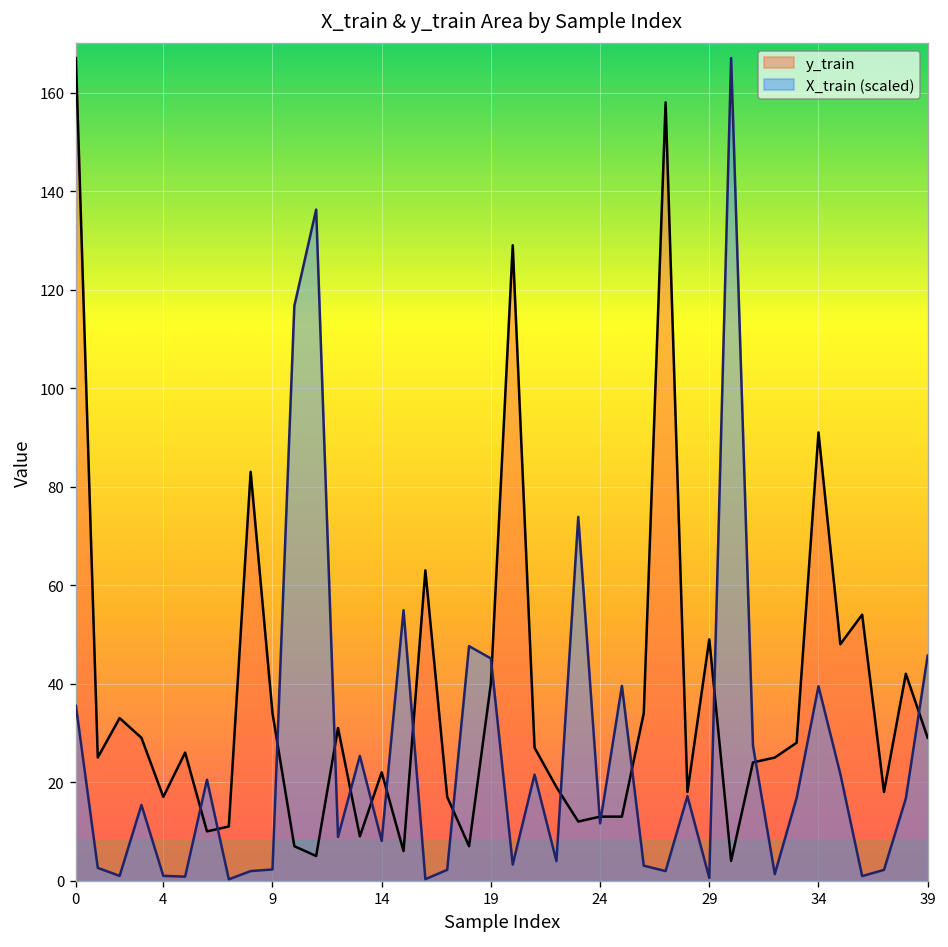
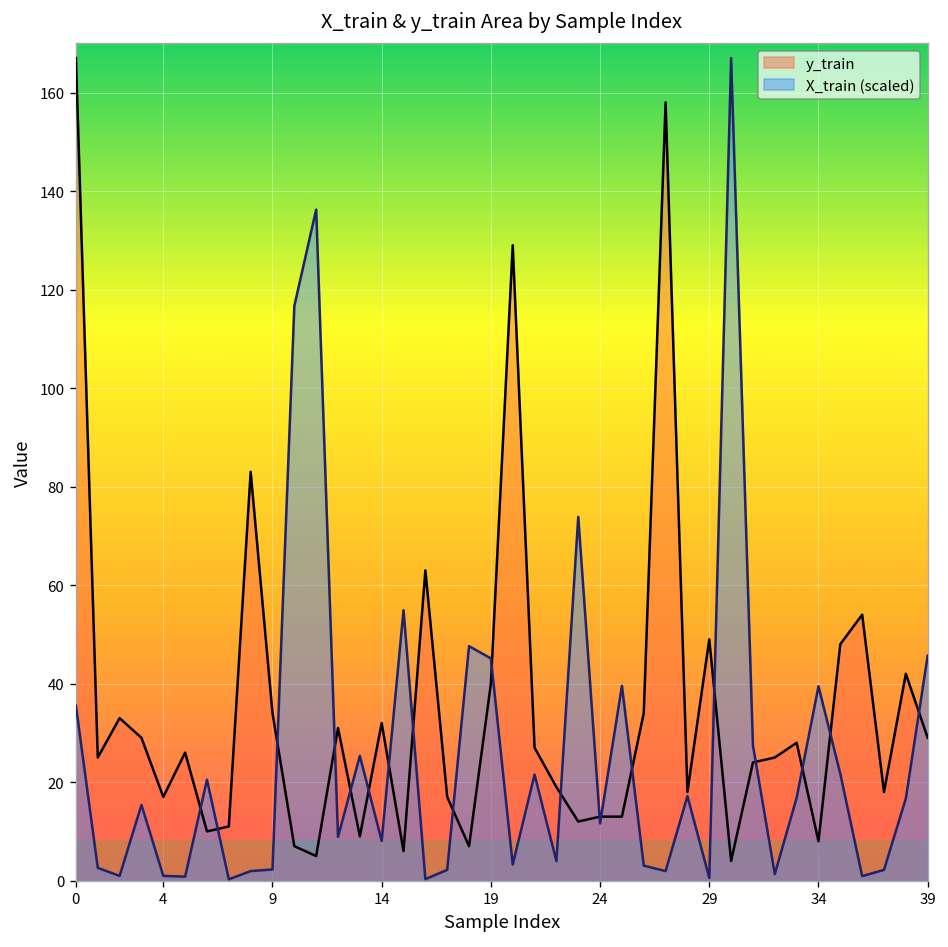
y_train, 14: 22 -> 32
y_train, 34: 91 -> 8
